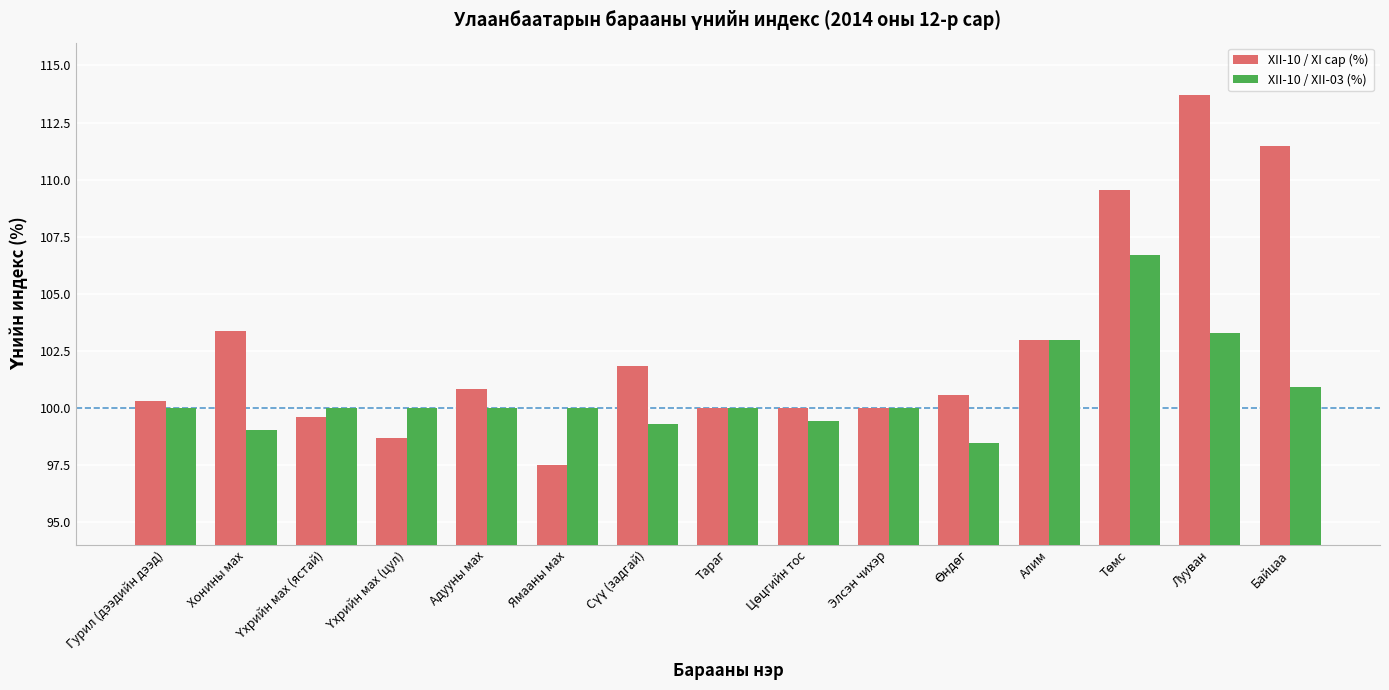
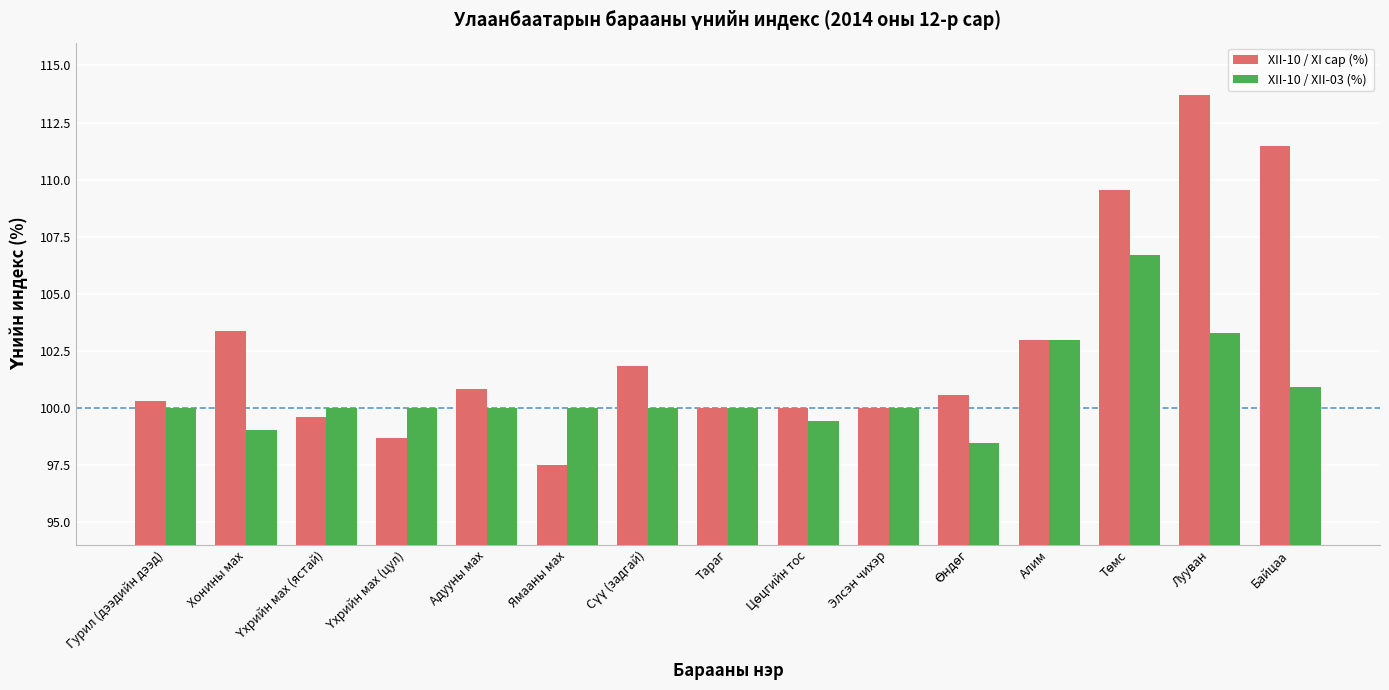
XII-10 / XII-03 (%), Сүү (задгай): 99.3 -> 100.0
